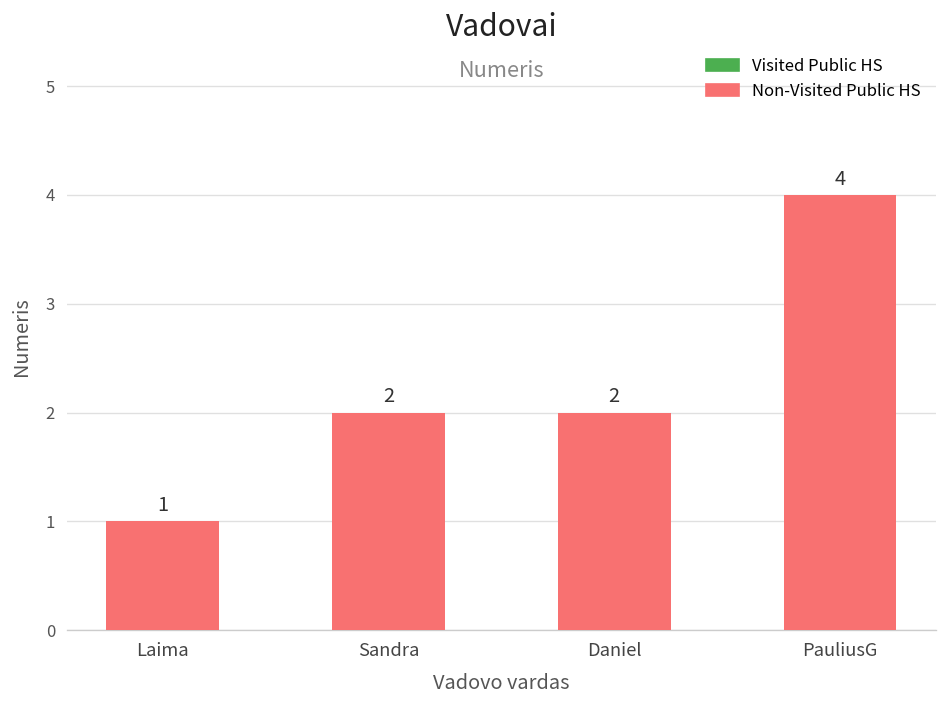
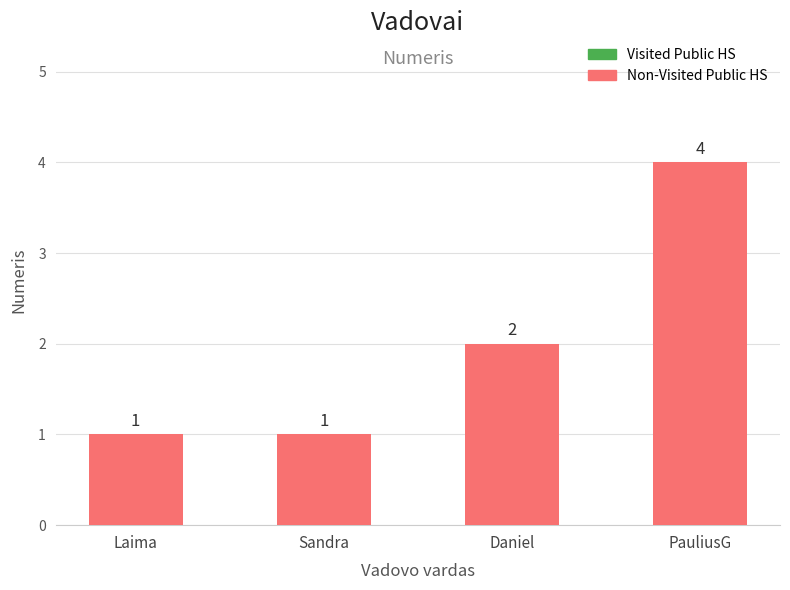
Sandra: 2 -> 1
